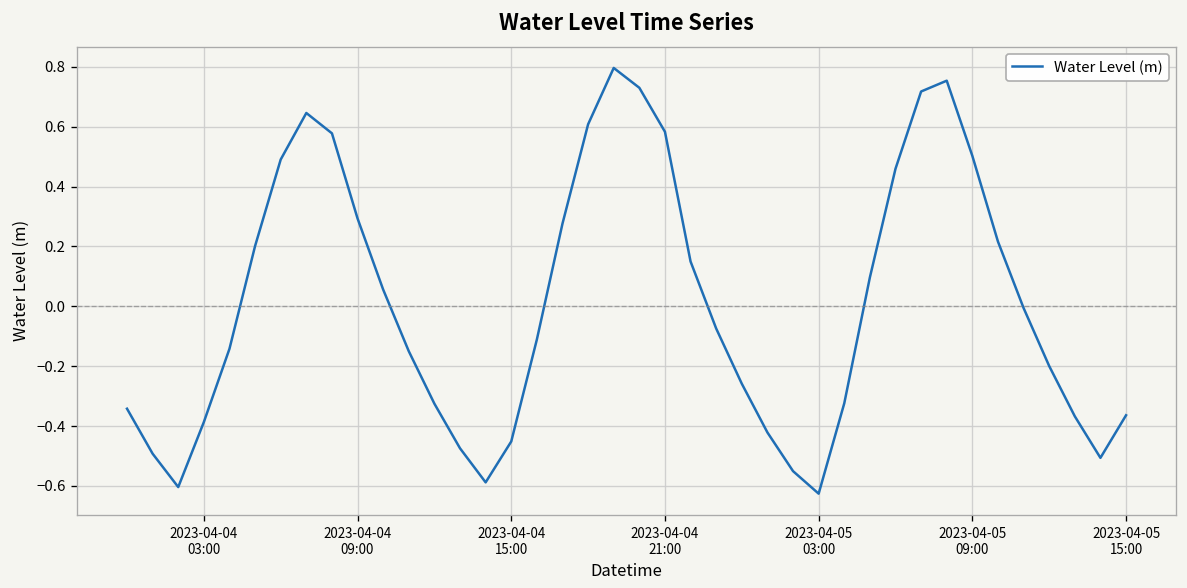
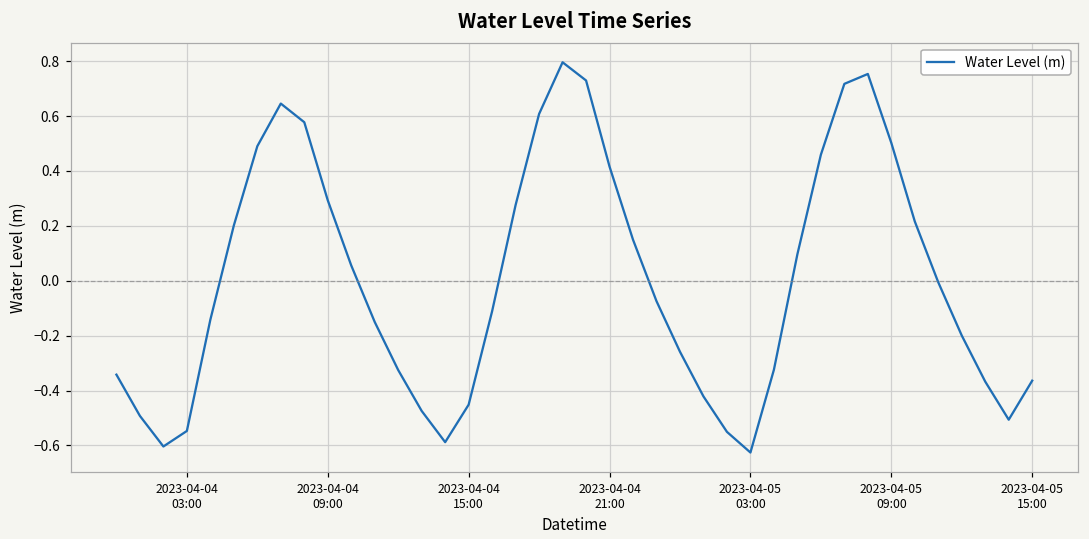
2023-04-04 03:00: -0.39 -> -0.55
2023-04-04 21:00: 0.58 -> 0.42
